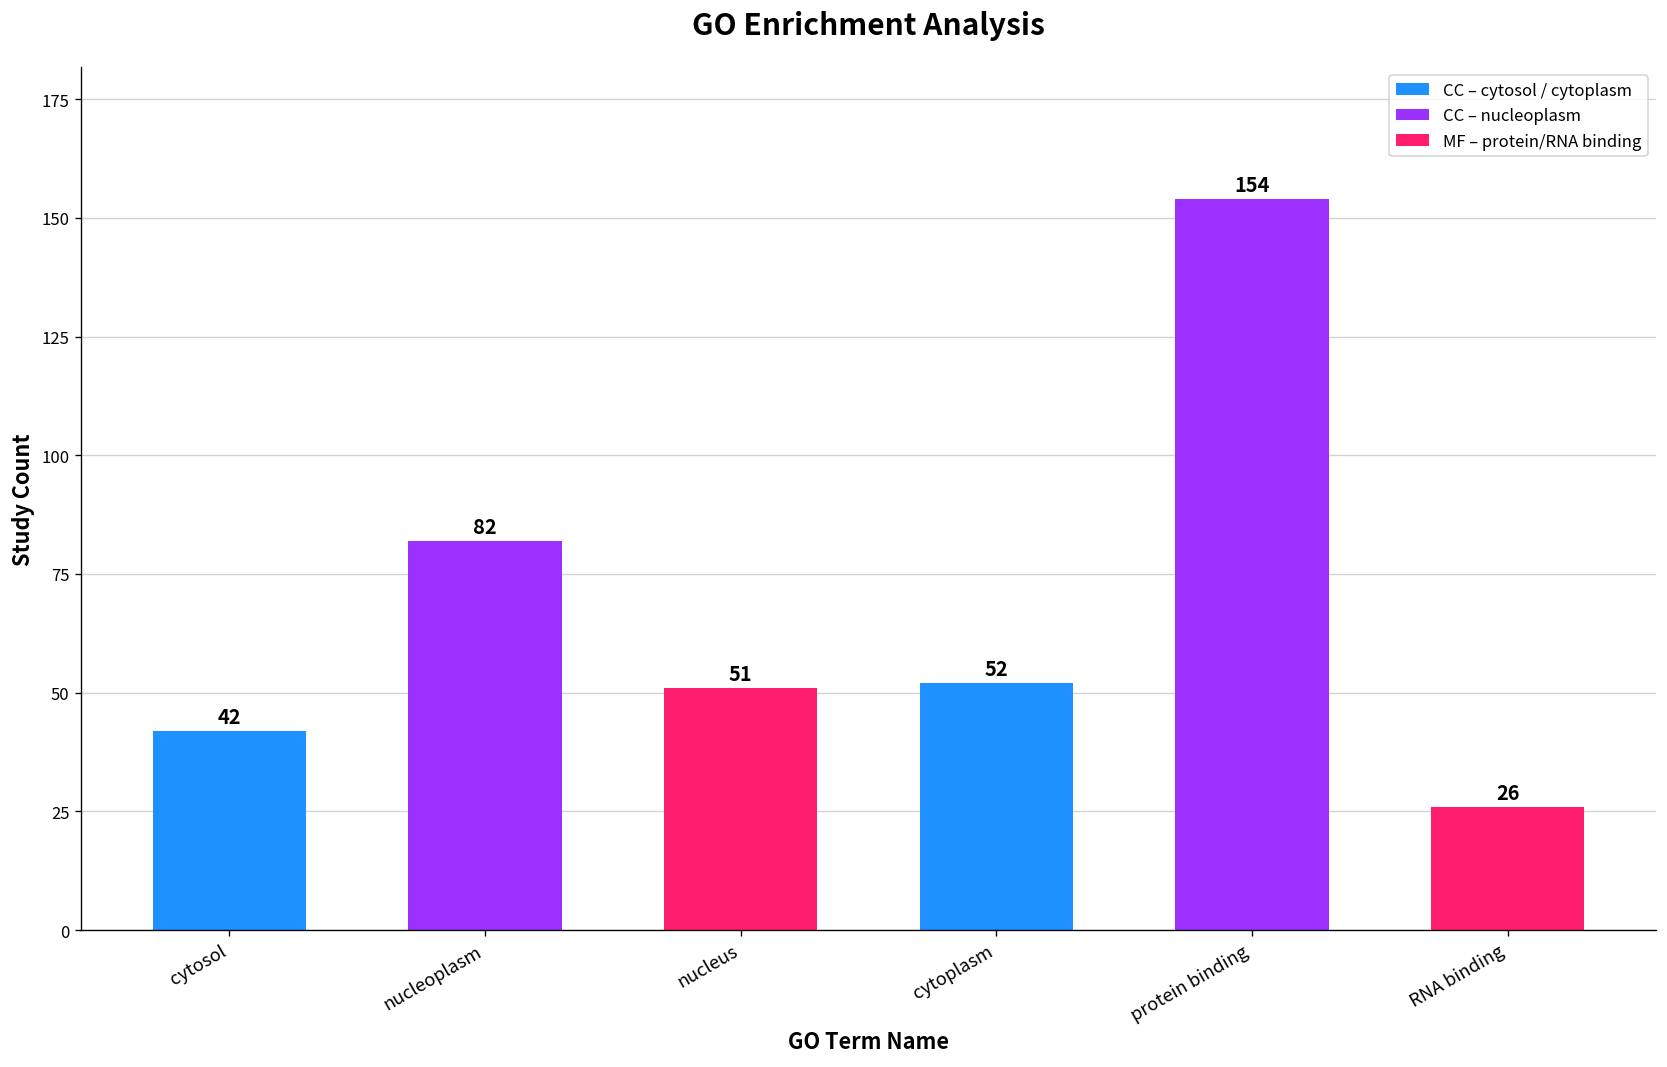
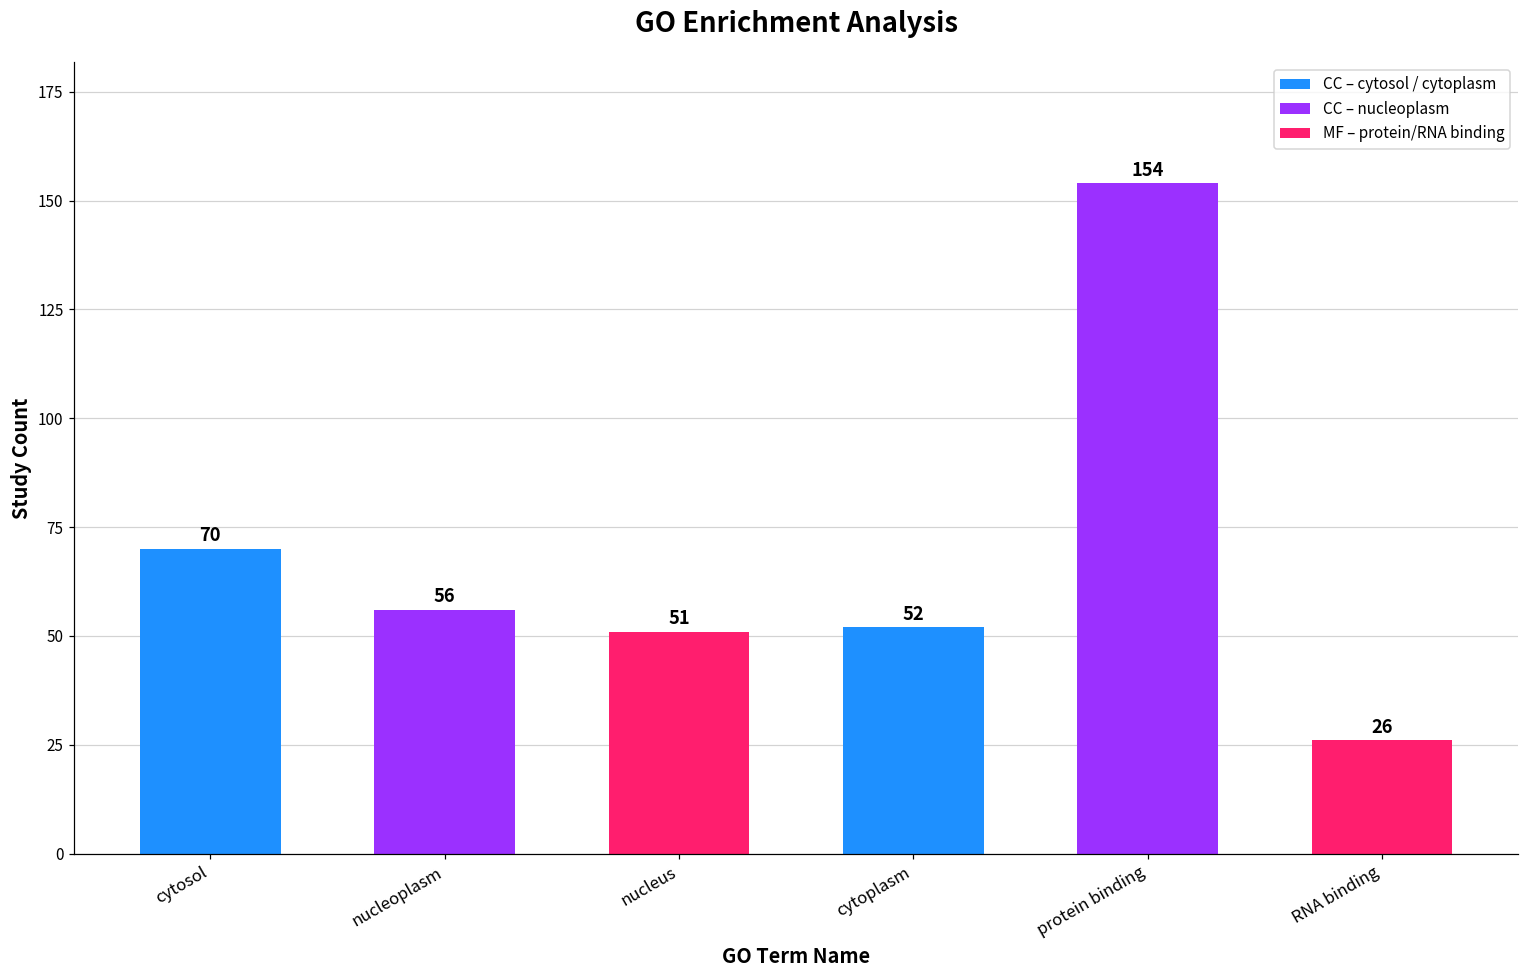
cytosol: 42 -> 70
nucleoplasm: 82 -> 56
